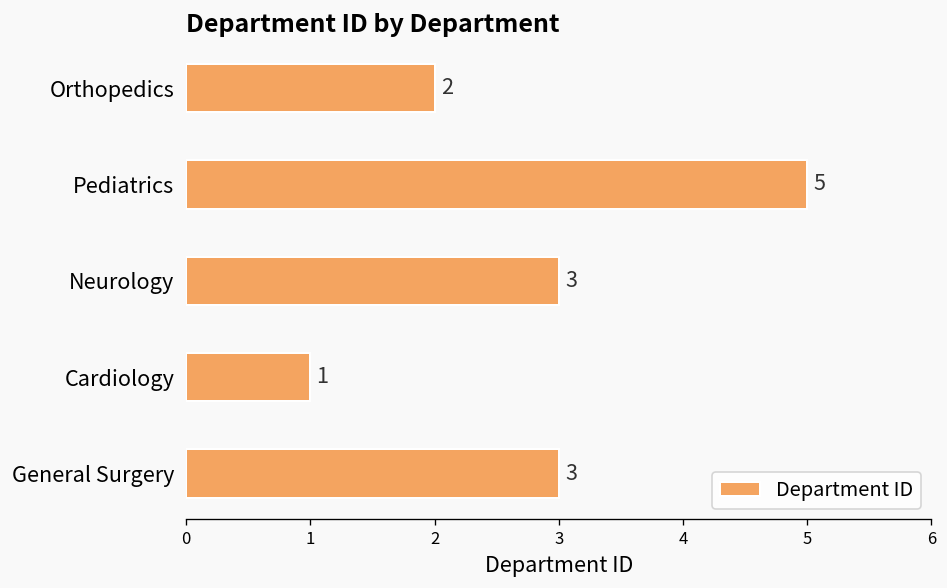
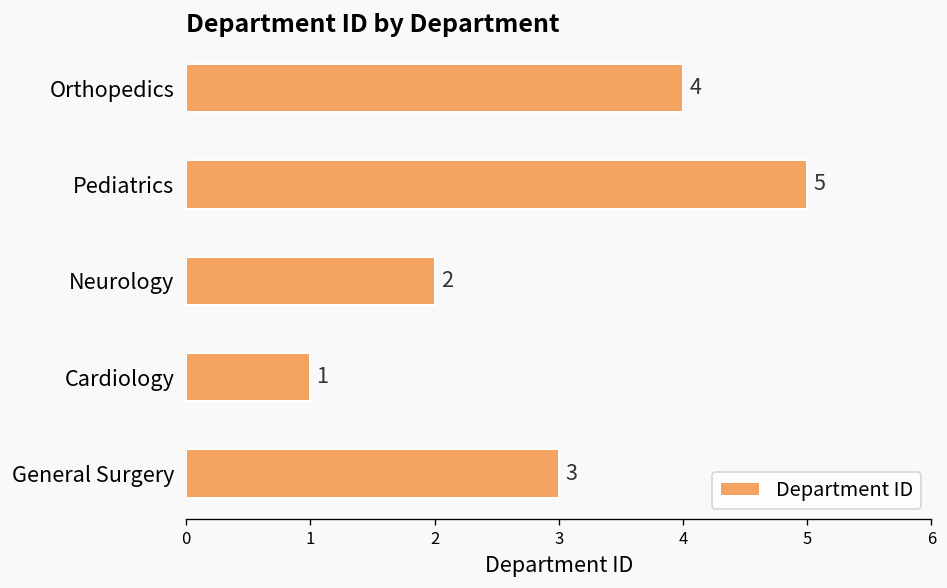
Orthopedics: 2 -> 4
Neurology: 3 -> 2
